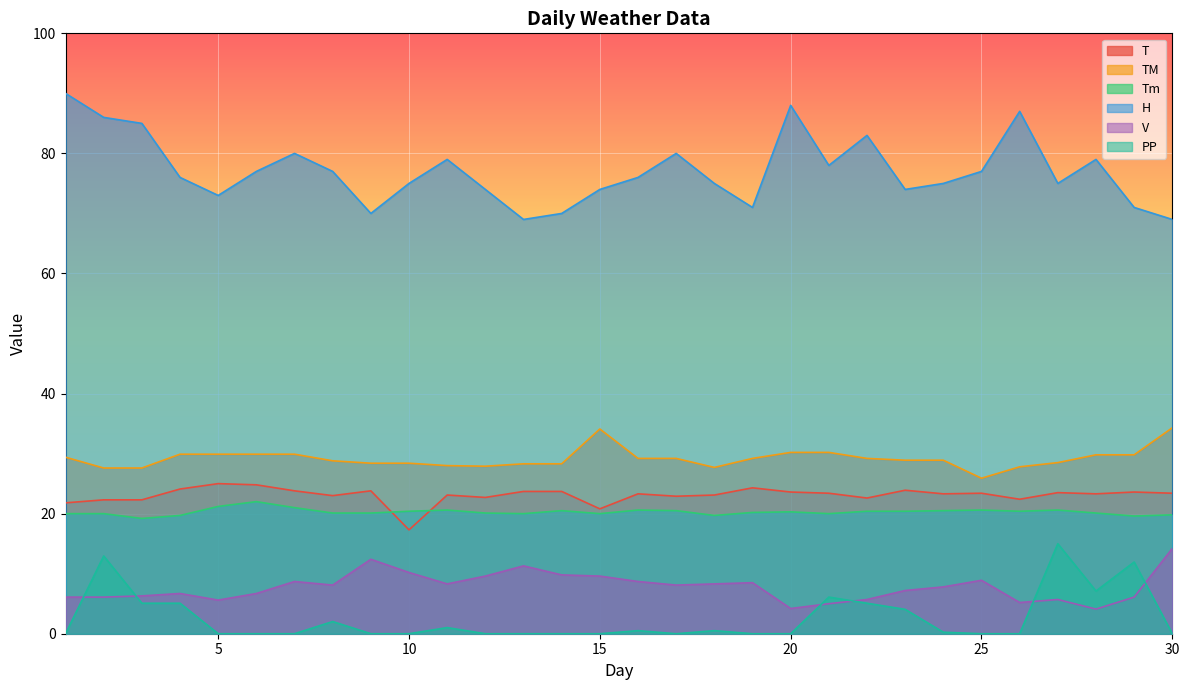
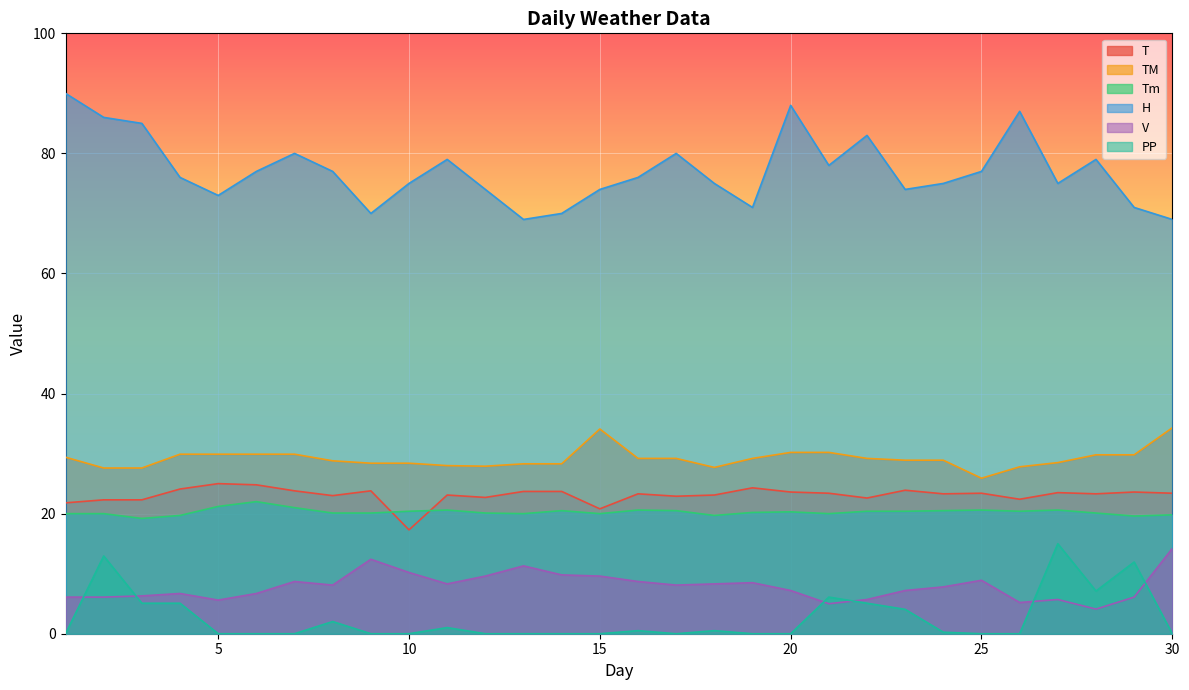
V, 20: 4 -> 7
